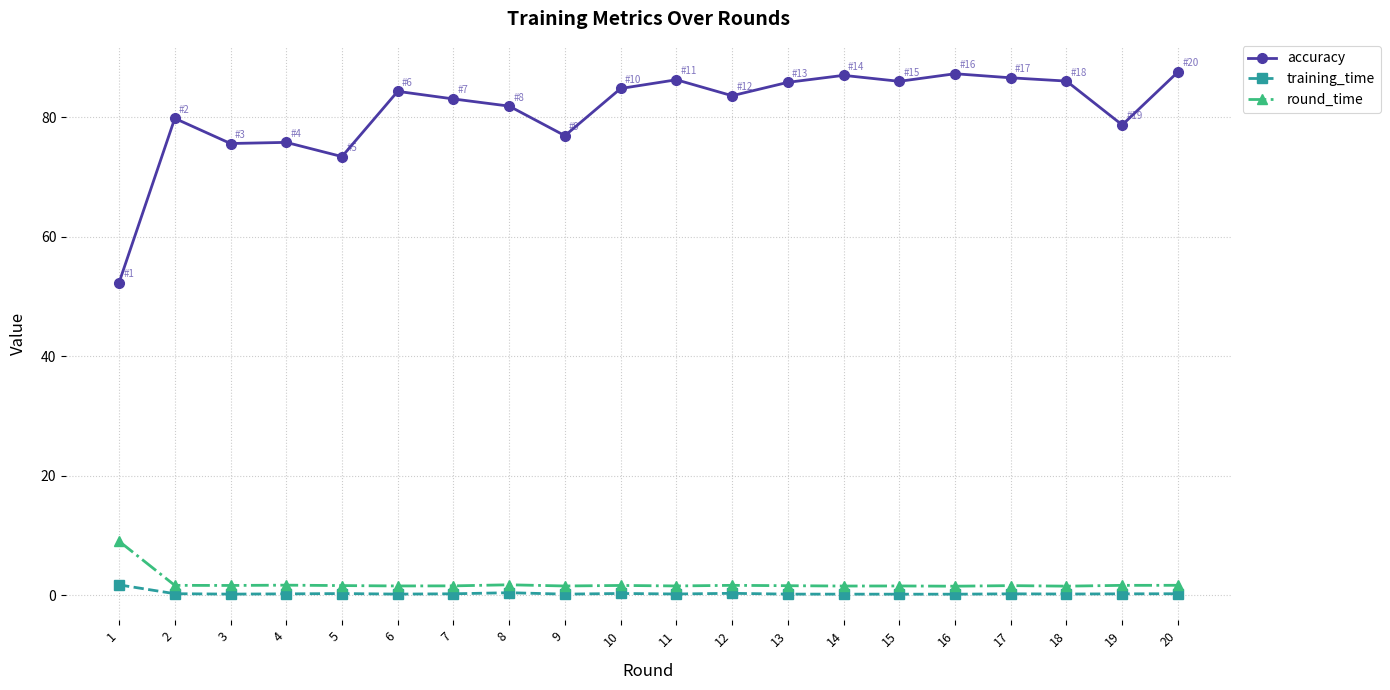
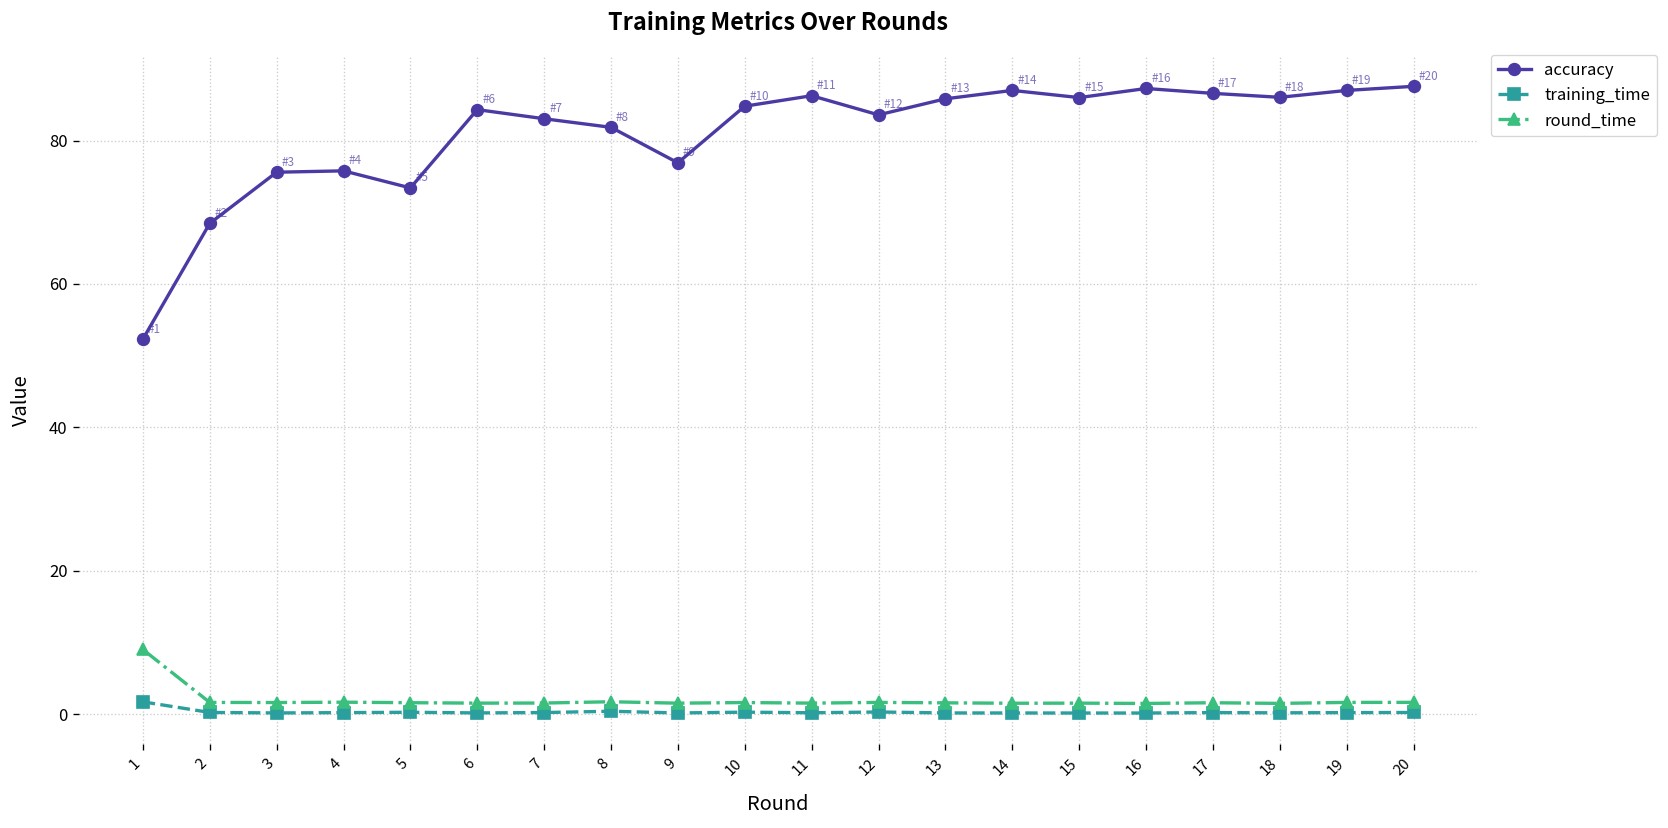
accuracy, 2: 80 -> 68
accuracy, 19: 79 -> 87
